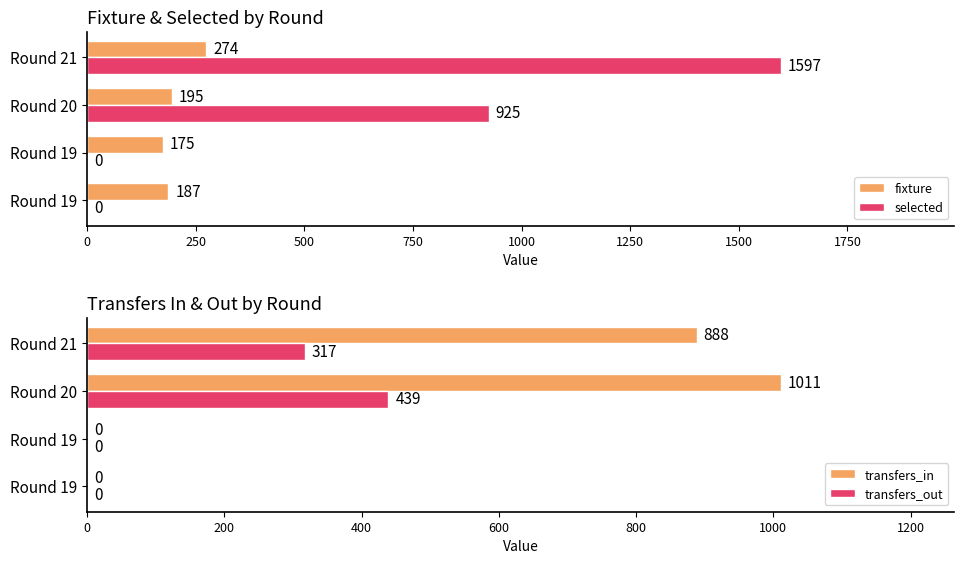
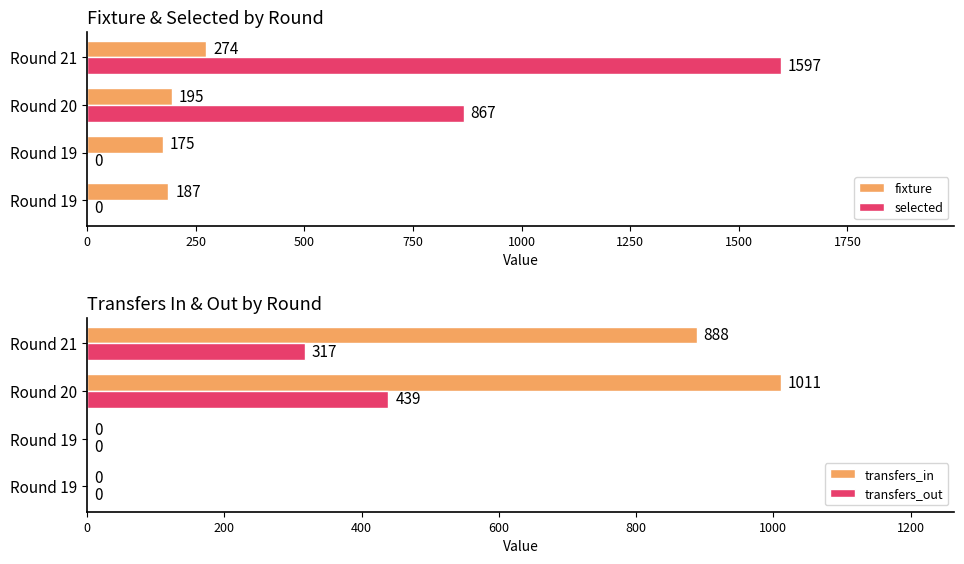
Fixture & Selected by Round, selected, Round 20: 925 -> 867
